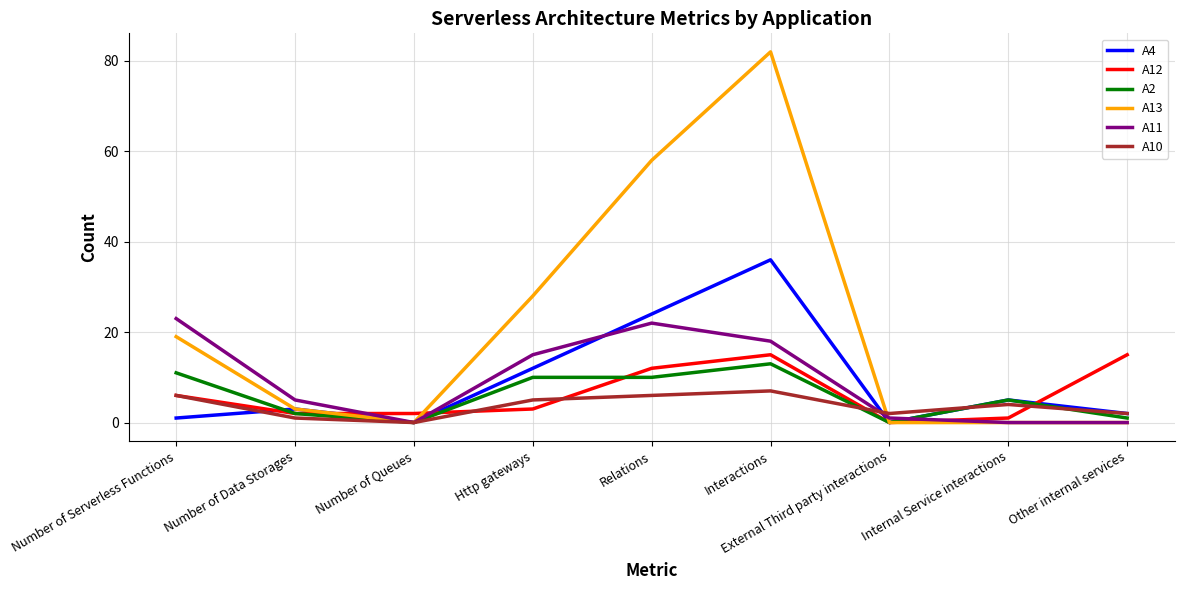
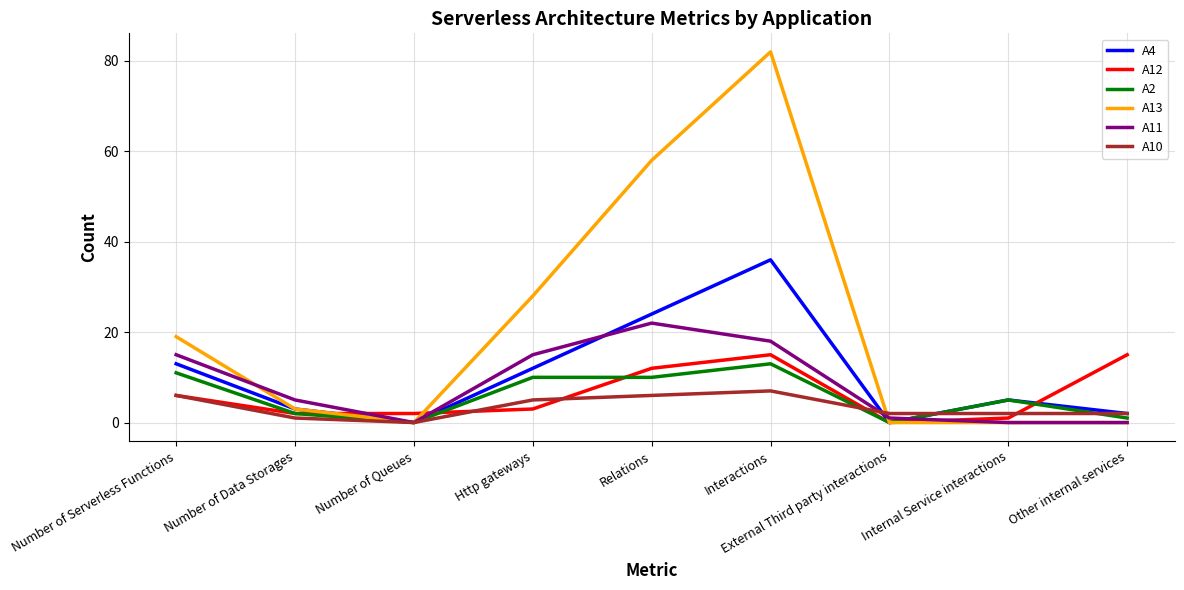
A4, Number of Serverless Functions: 1 -> 13
A11, Number of Serverless Functions: 23 -> 15
A10, Internal Service interactions: 4 -> 2
